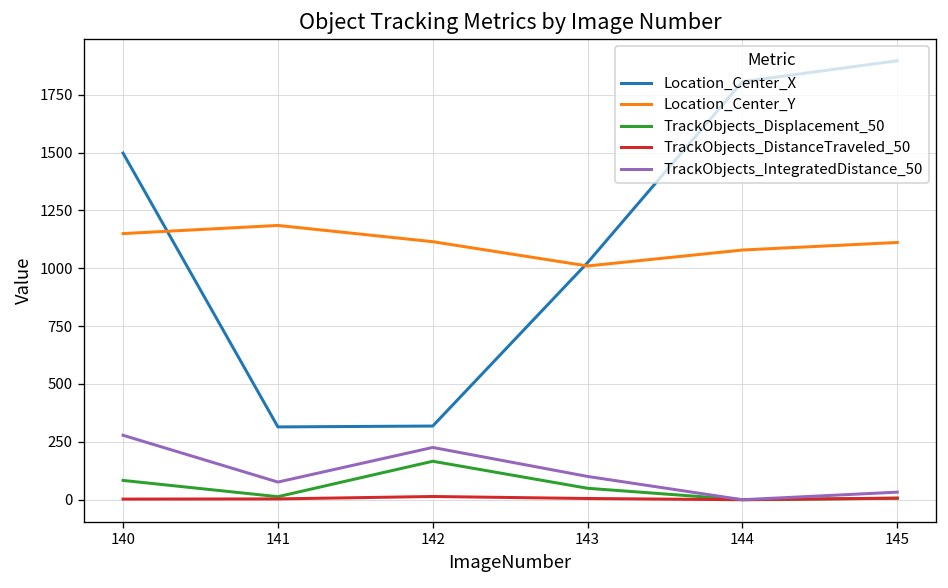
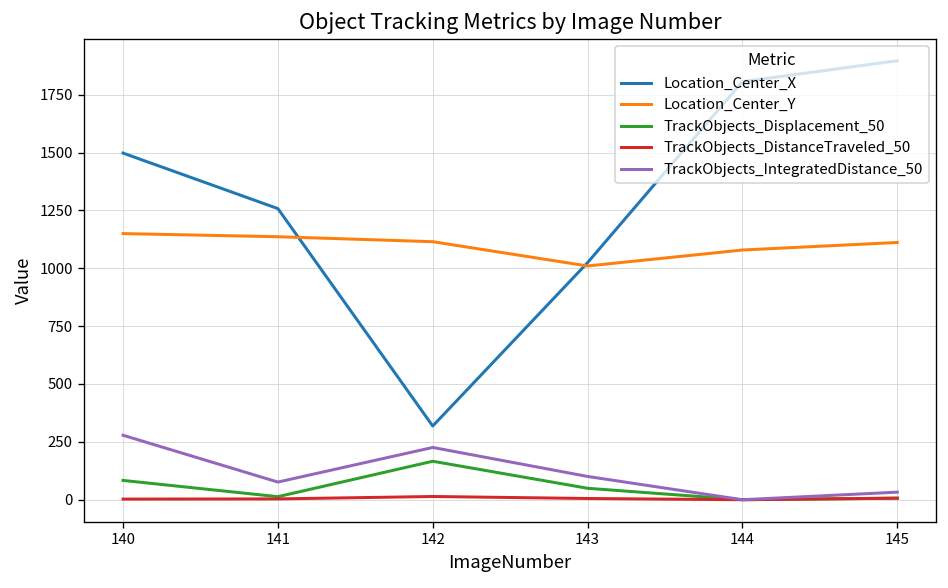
Location_Center_X, 141: 310 -> 1260
Location_Center_Y, 141: 1190 -> 1140
